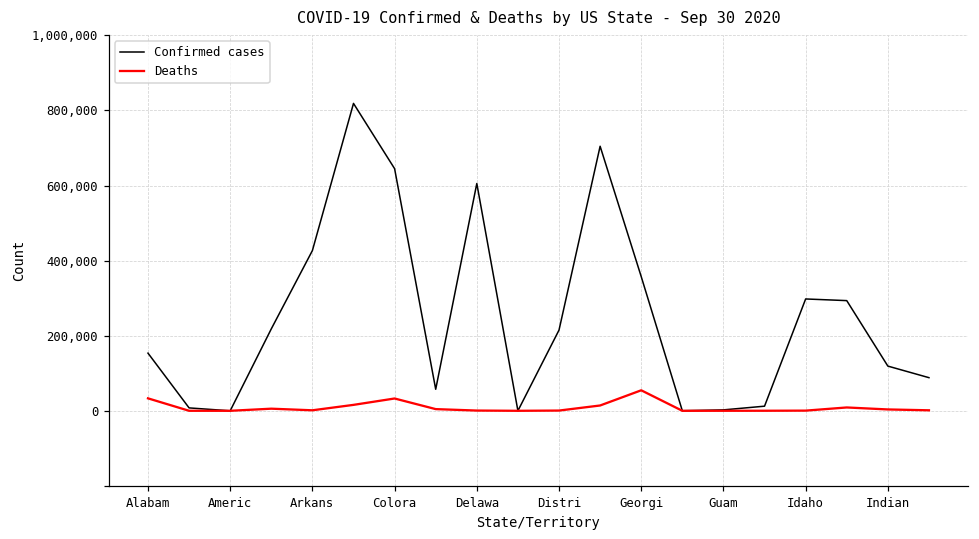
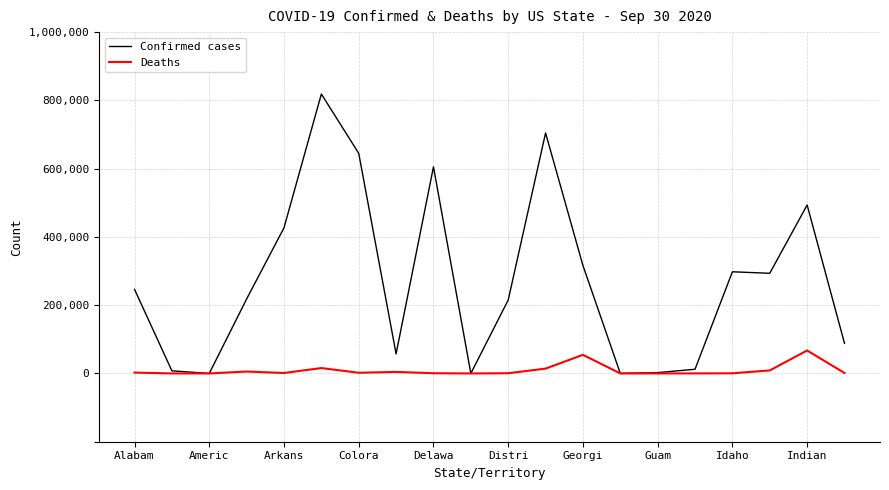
Confirmed cases, Alabam: 150,000 -> 250,000
Deaths, Alabam: 30,000 -> 0
Deaths, Colora: 30,000 -> 0
Confirmed cases, Georgi: 360,000 -> 320,000
Confirmed cases, Indian: 120,000 -> 490,000
Deaths, Indian: 0 -> 70,000
